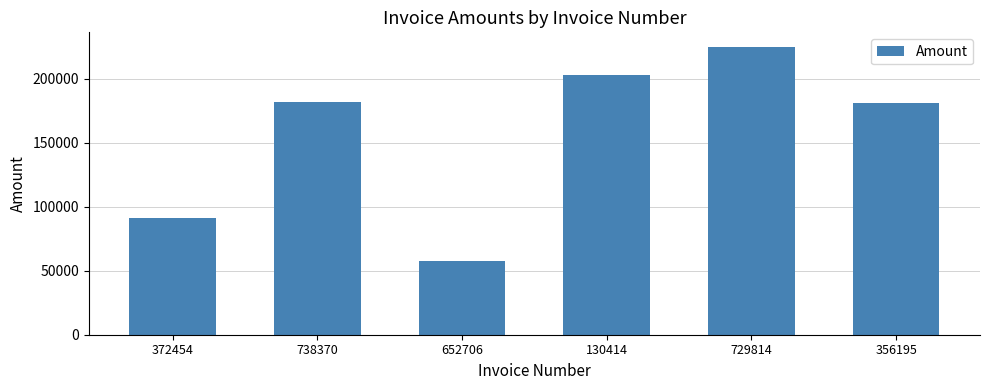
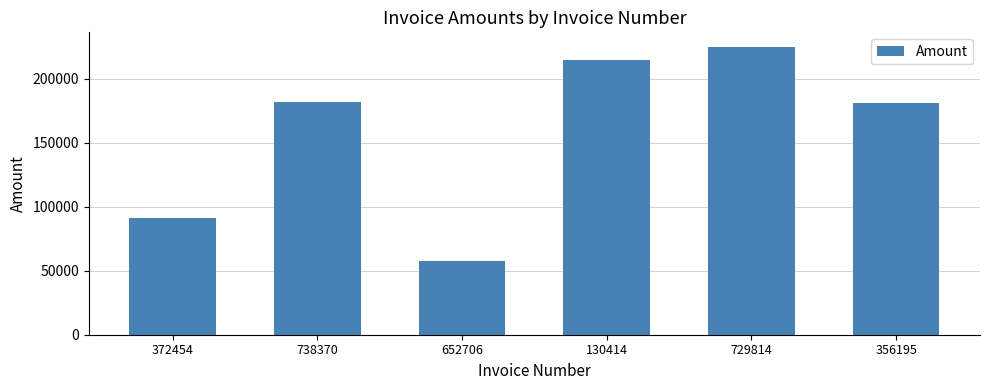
130414: 203000 -> 214000
